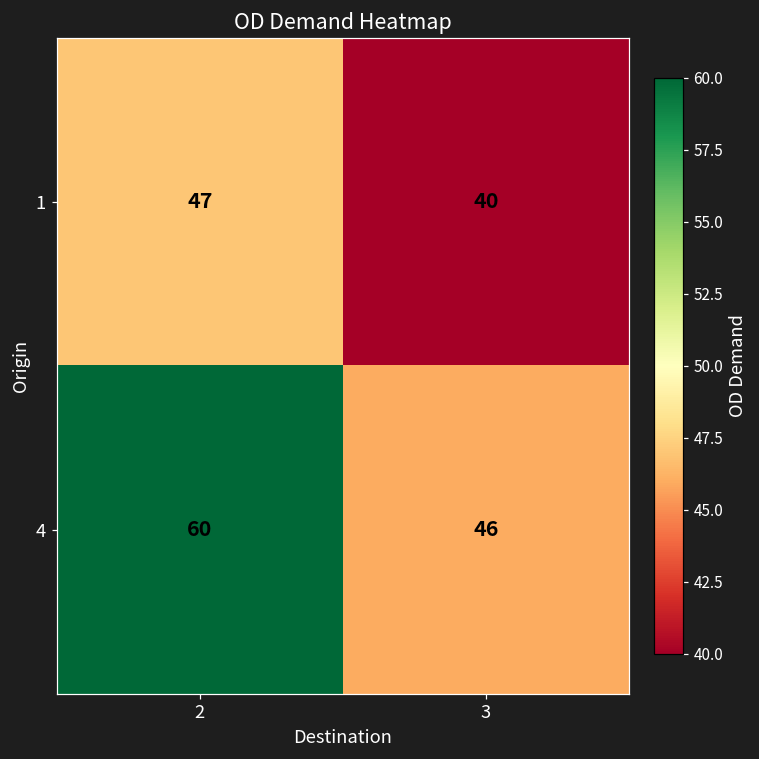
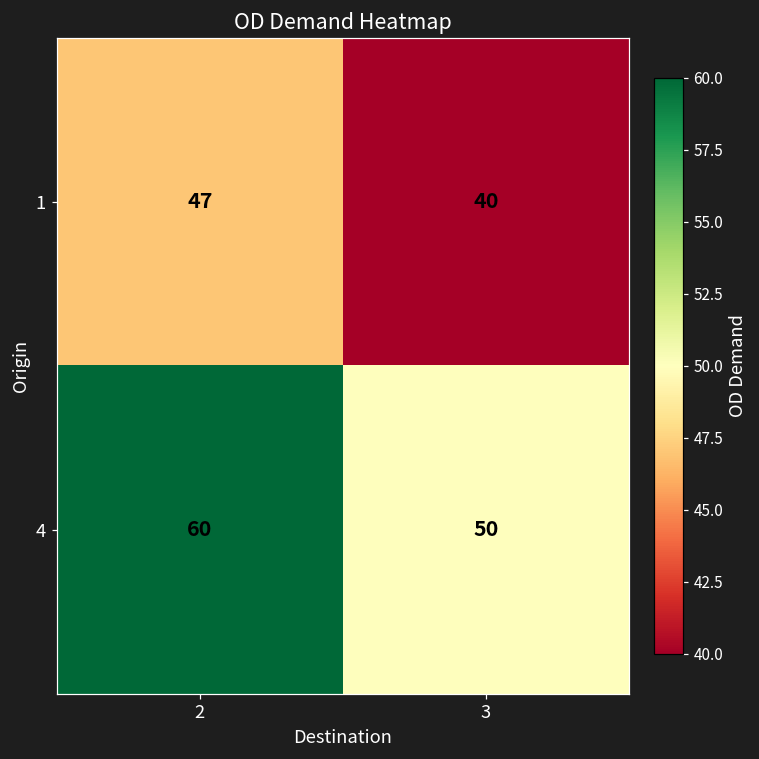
4, 3: 46 -> 50
